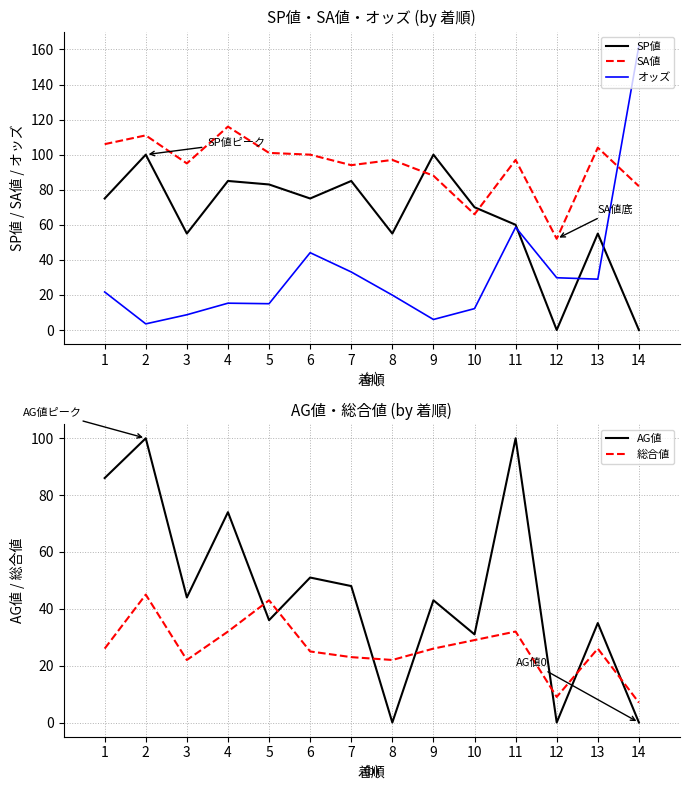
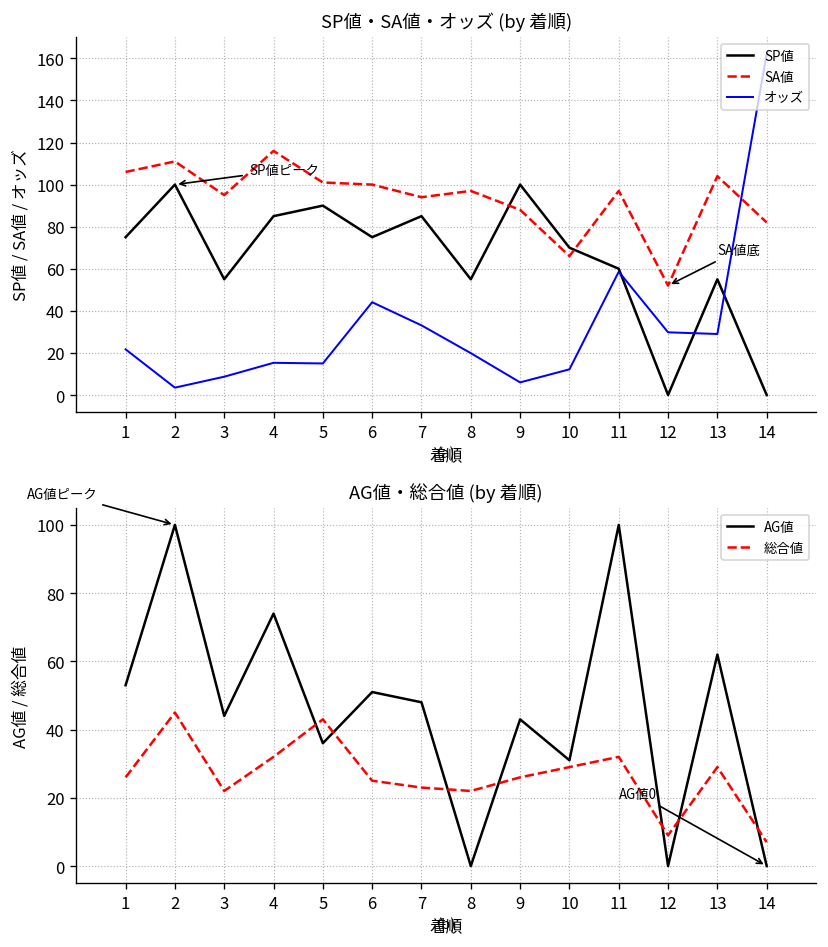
SP値・SA値・オッズ (by 着順), SP値, 5: 83 -> 90
AG値・総合値 (by 着順), AG値, 1: 86 -> 53
AG値・総合値 (by 着順), AG値, 13: 35 -> 62
AG値・総合値 (by 着順), 総合値, 13: 26 -> 29
